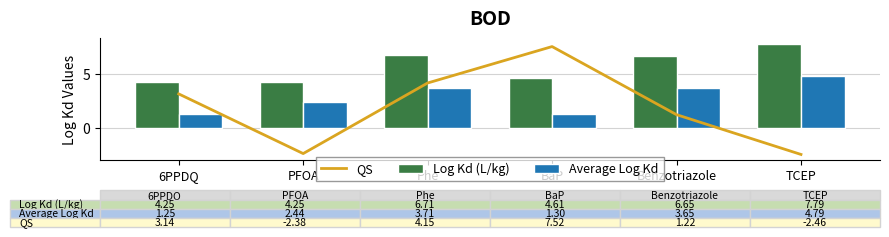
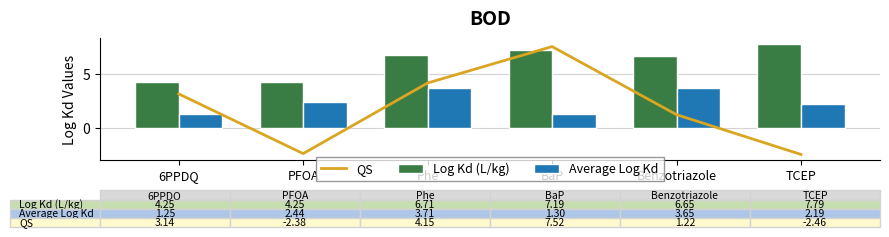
Log Kd (L/kg), BaP: 4.61 -> 7.19
Average Log Kd, TCEP: 4.79 -> 2.19
